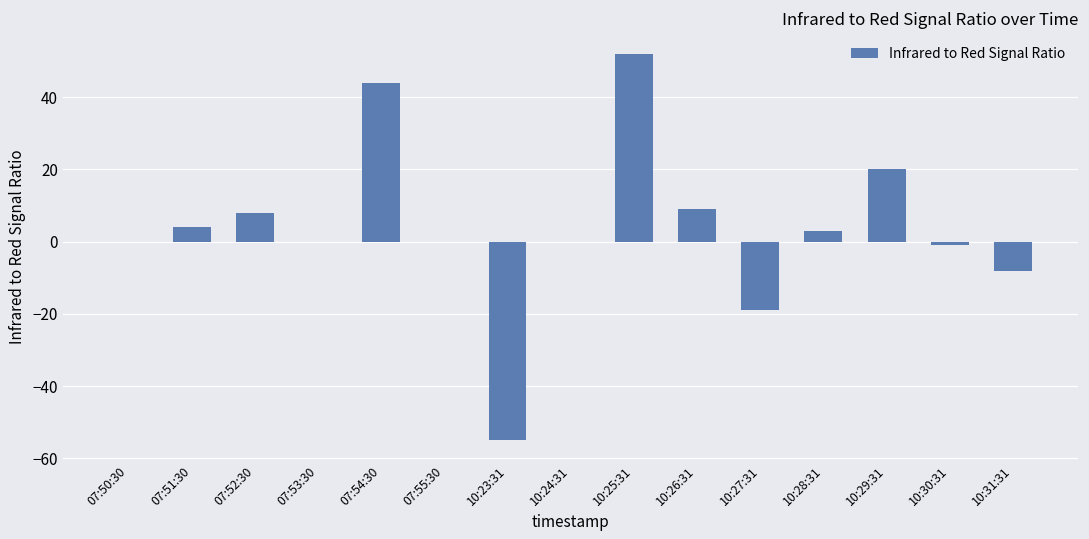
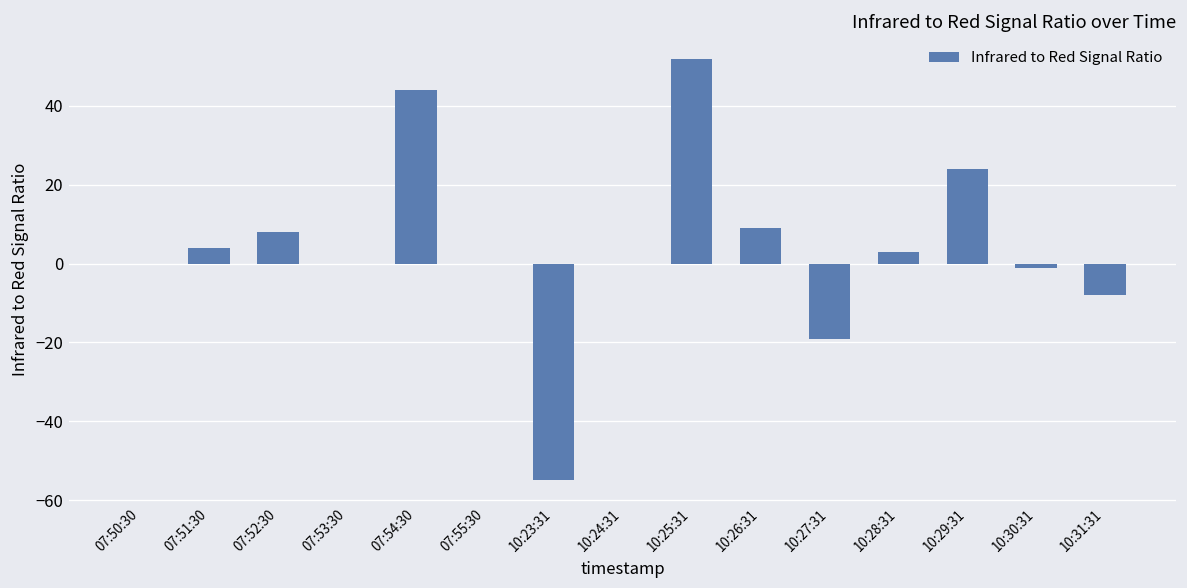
10:29:31: 20 -> 24
